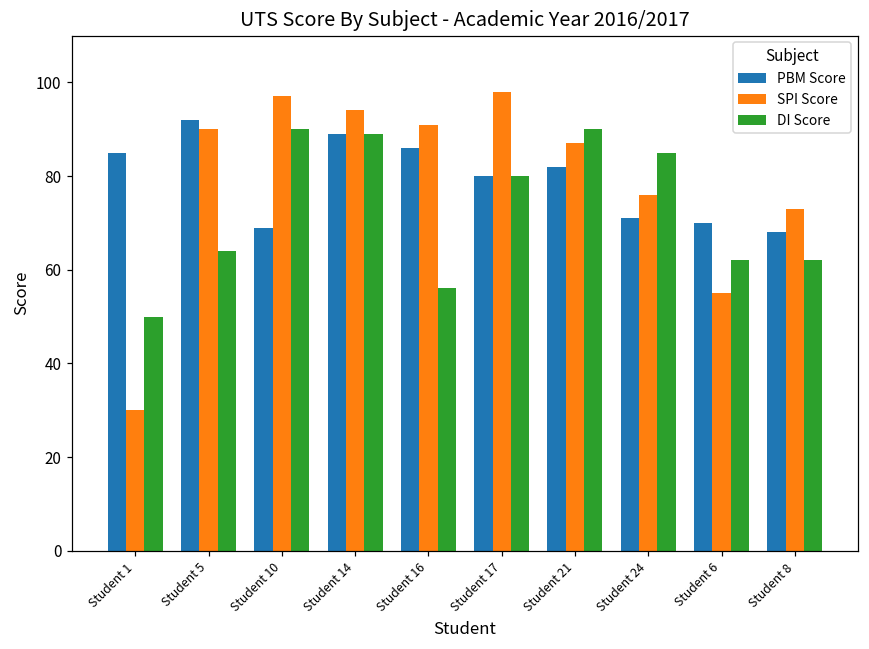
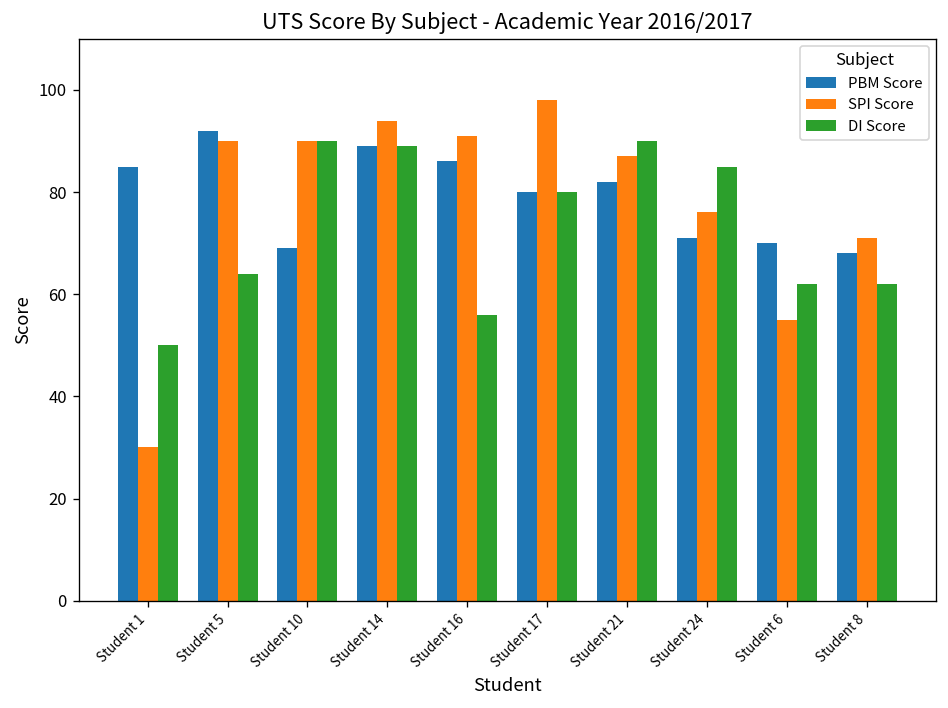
SPI Score, Student 10: 97 -> 90
SPI Score, Student 8: 73 -> 71
